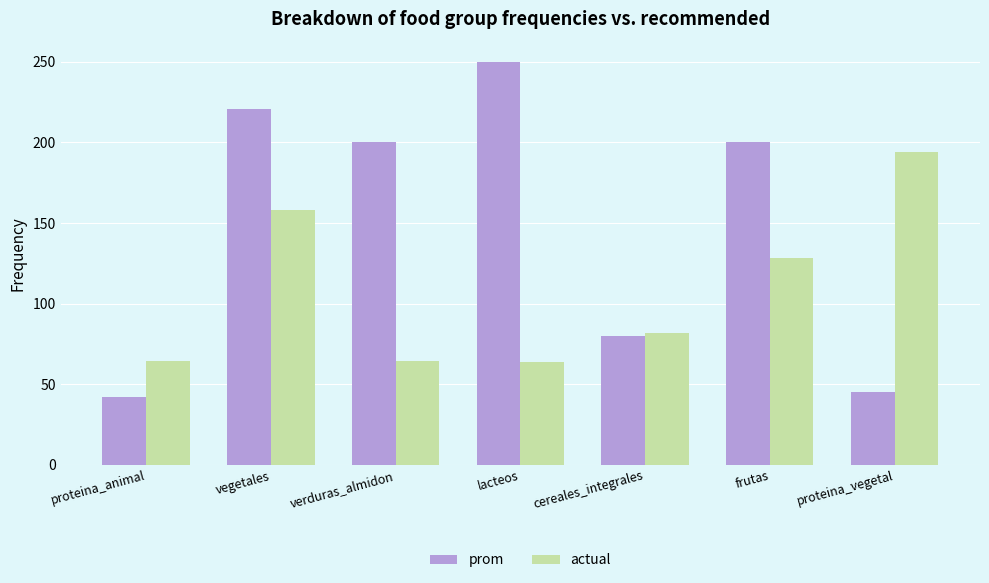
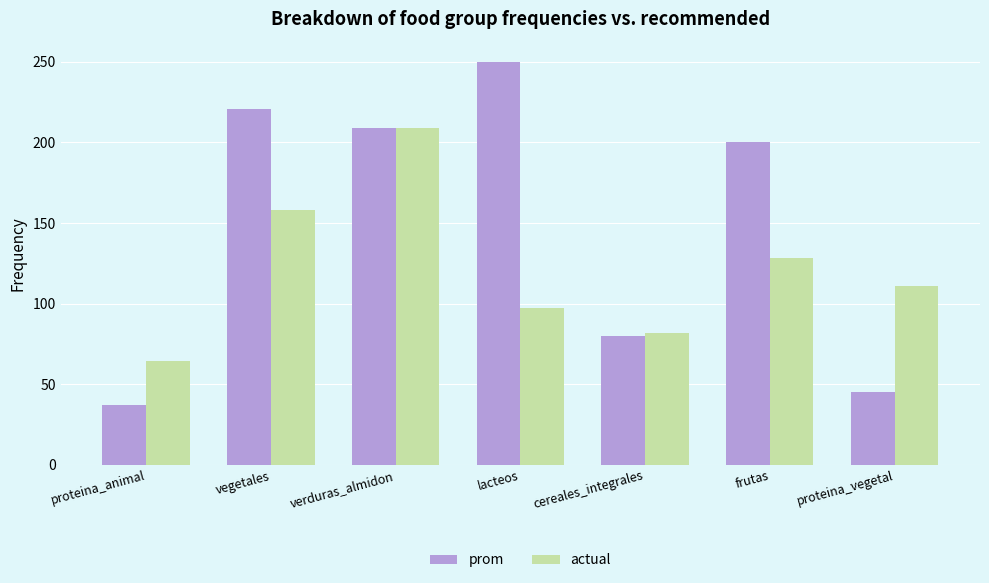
prom, proteina_animal: 42 -> 37
prom, verduras_almidon: 200 -> 209
actual, verduras_almidon: 64 -> 209
actual, lacteos: 64 -> 97
actual, proteina_vegetal: 194 -> 111
